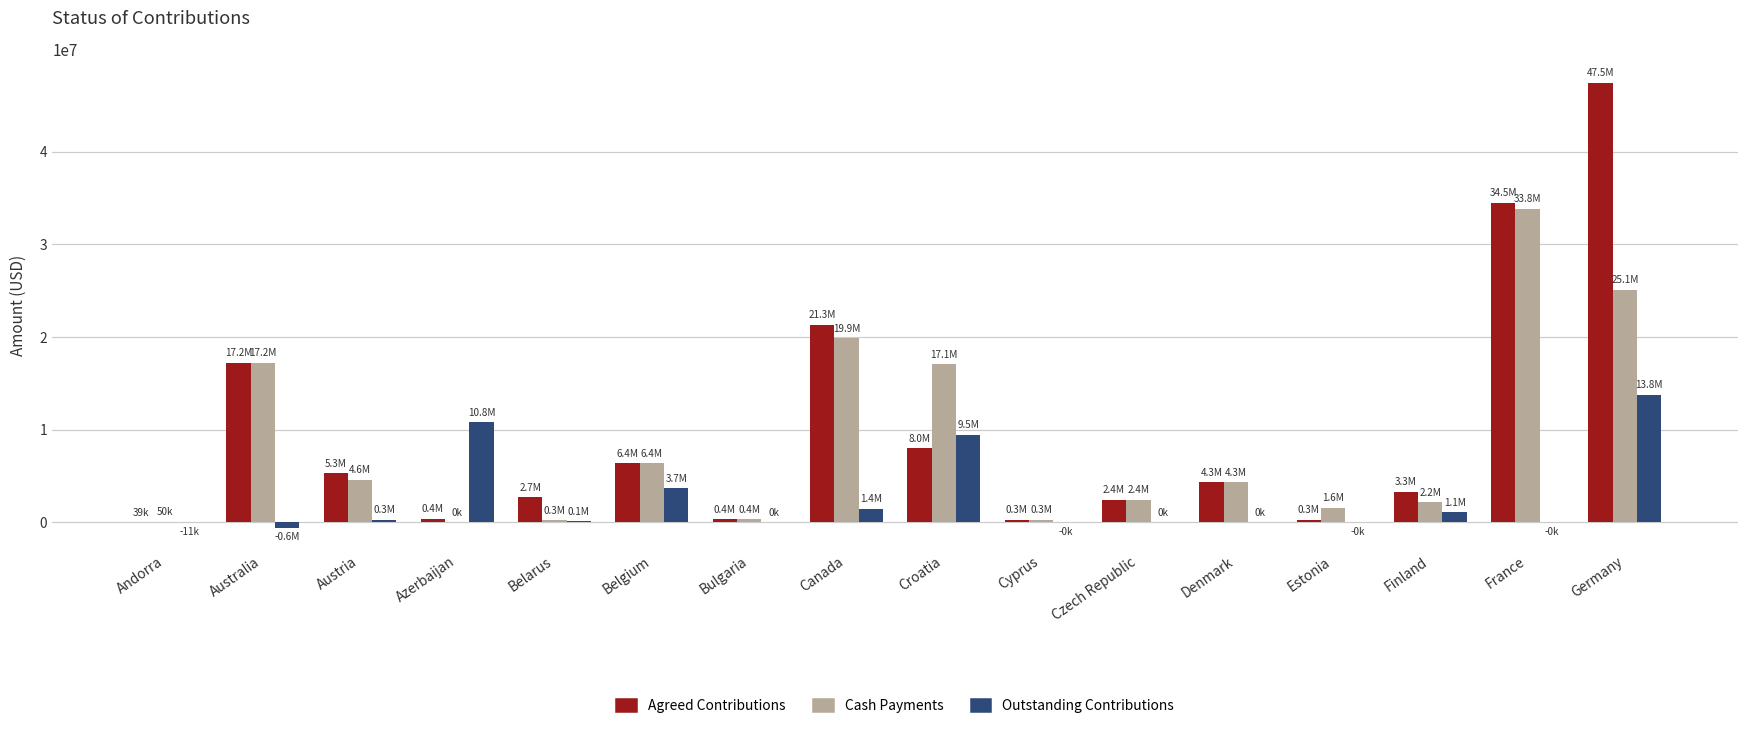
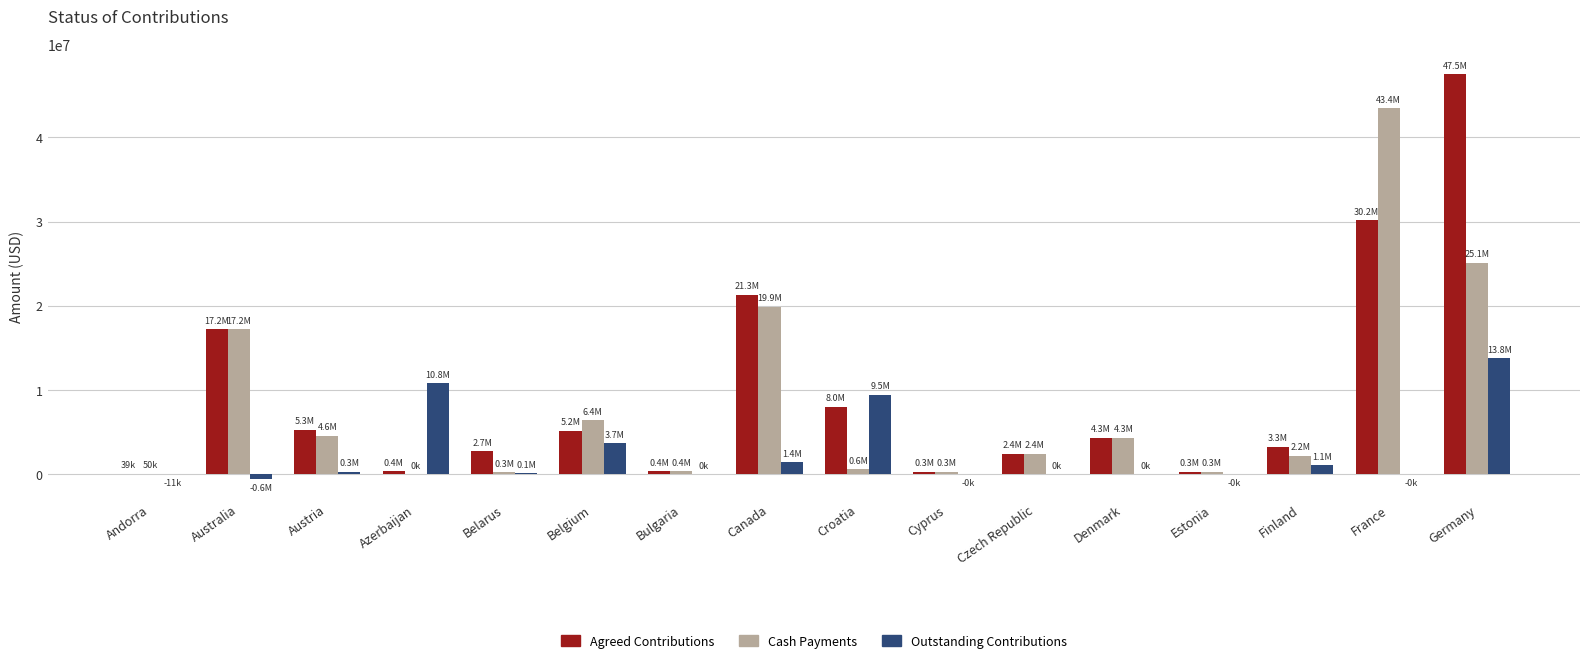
Agreed Contributions, Belgium: 6.4M -> 5.2M
Cash Payments, Croatia: 17.1M -> 0.6M
Cash Payments, Estonia: 1.6M -> 0.3M
Agreed Contributions, France: 34.5M -> 30.2M
Cash Payments, France: 33.8M -> 43.4M
